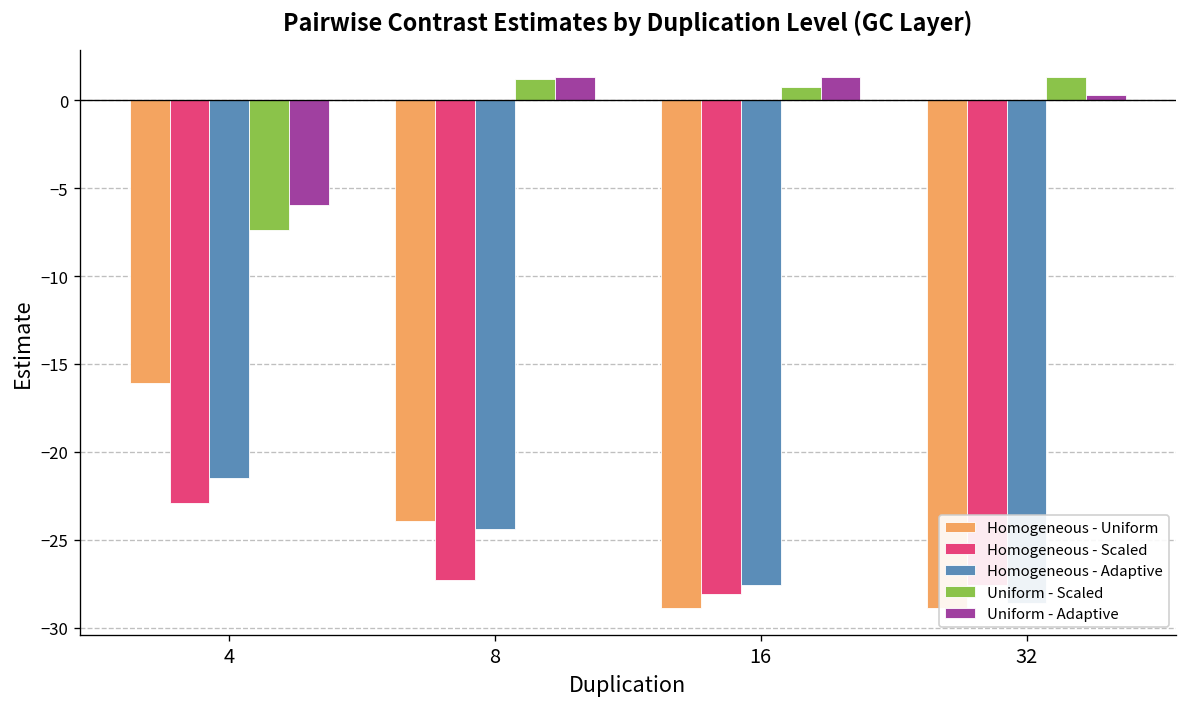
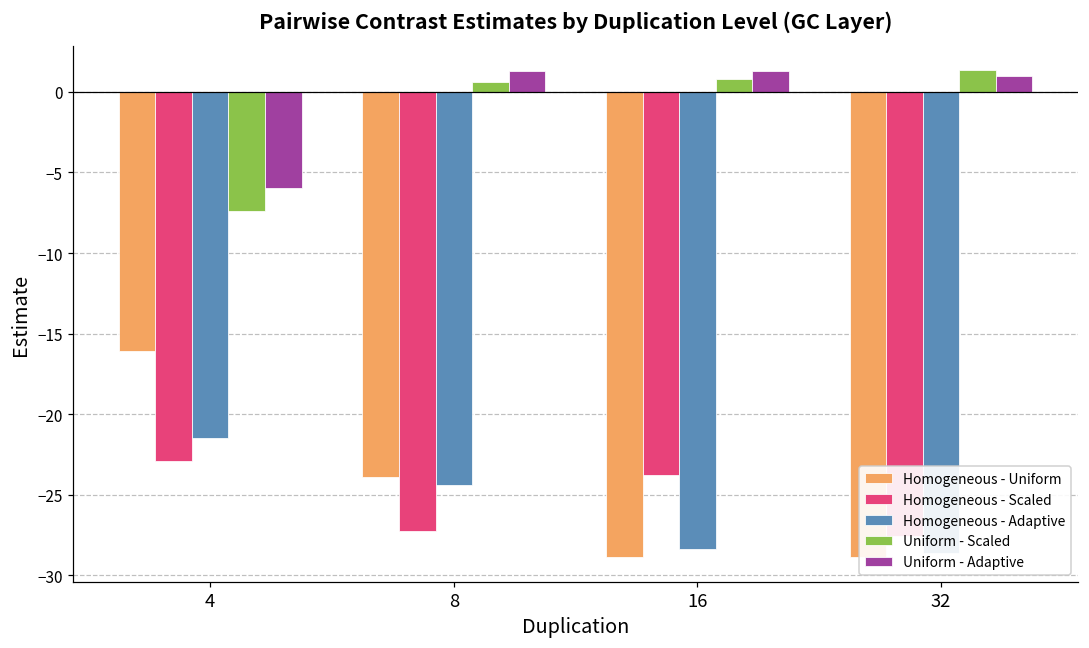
Uniform - Scaled, 8: 1.2 -> 0.6
Homogeneous - Scaled, 16: -28.1 -> -23.7
Homogeneous - Adaptive, 16: -27.6 -> -28.4
Uniform - Adaptive, 32: 0.3 -> 1.0
